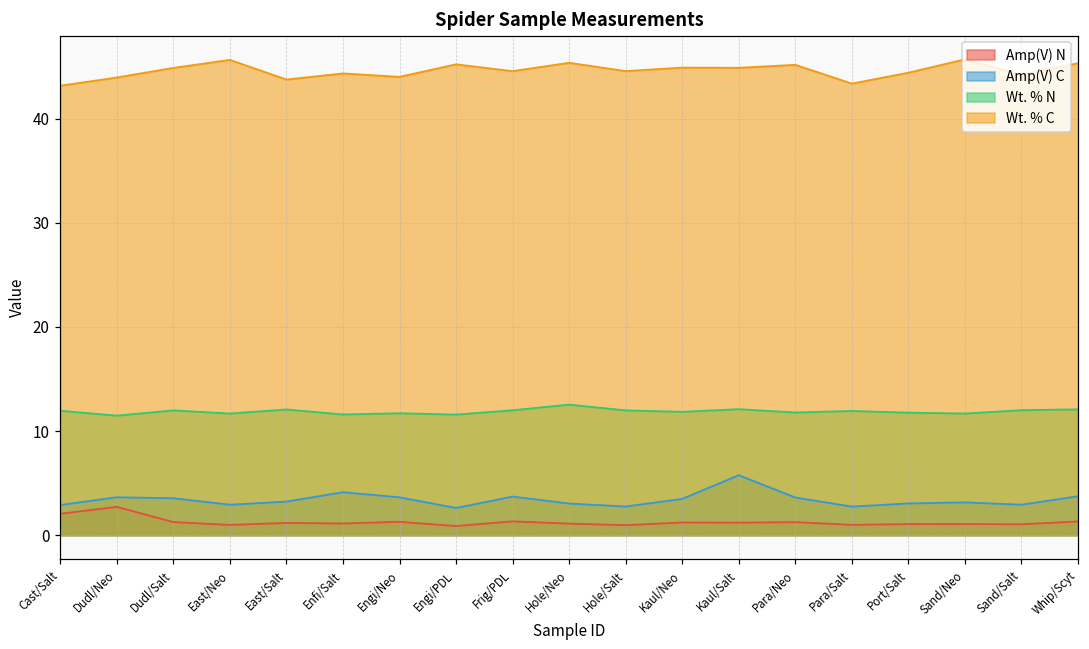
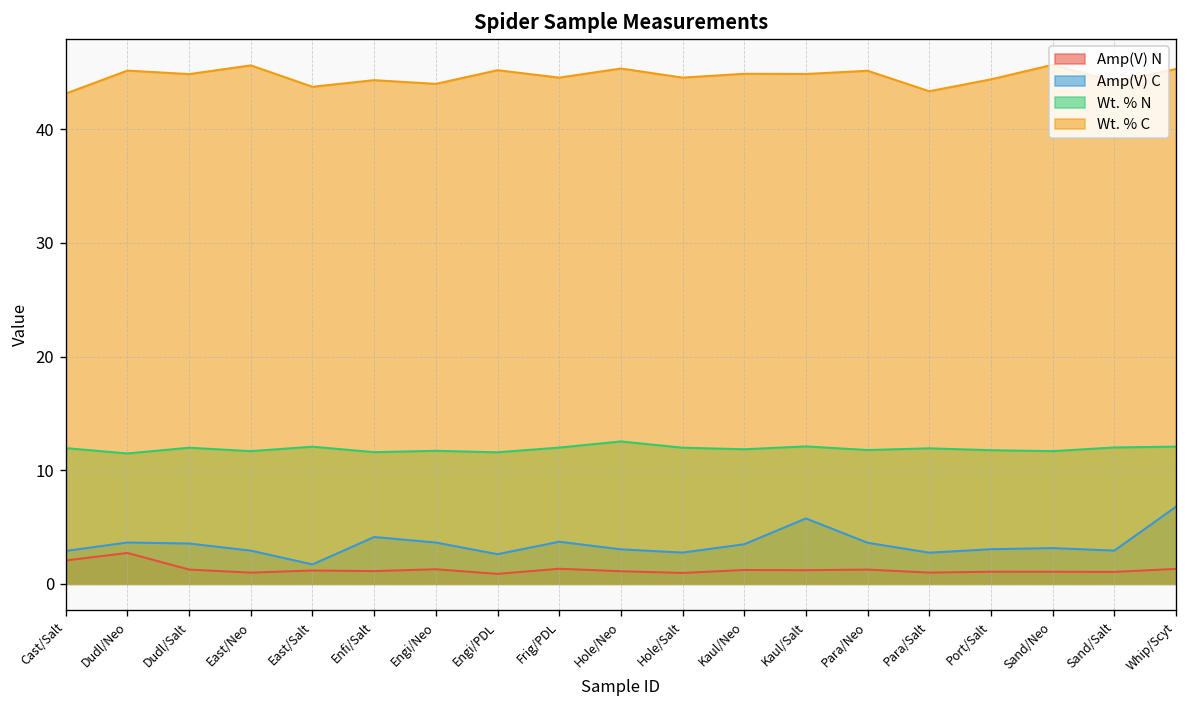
Wt. % C, Dudl/Neo: 44 -> 45
Amp(V) C, East/Salt: 3 -> 2
Amp(V) C, Whip/Scyt: 4 -> 7
